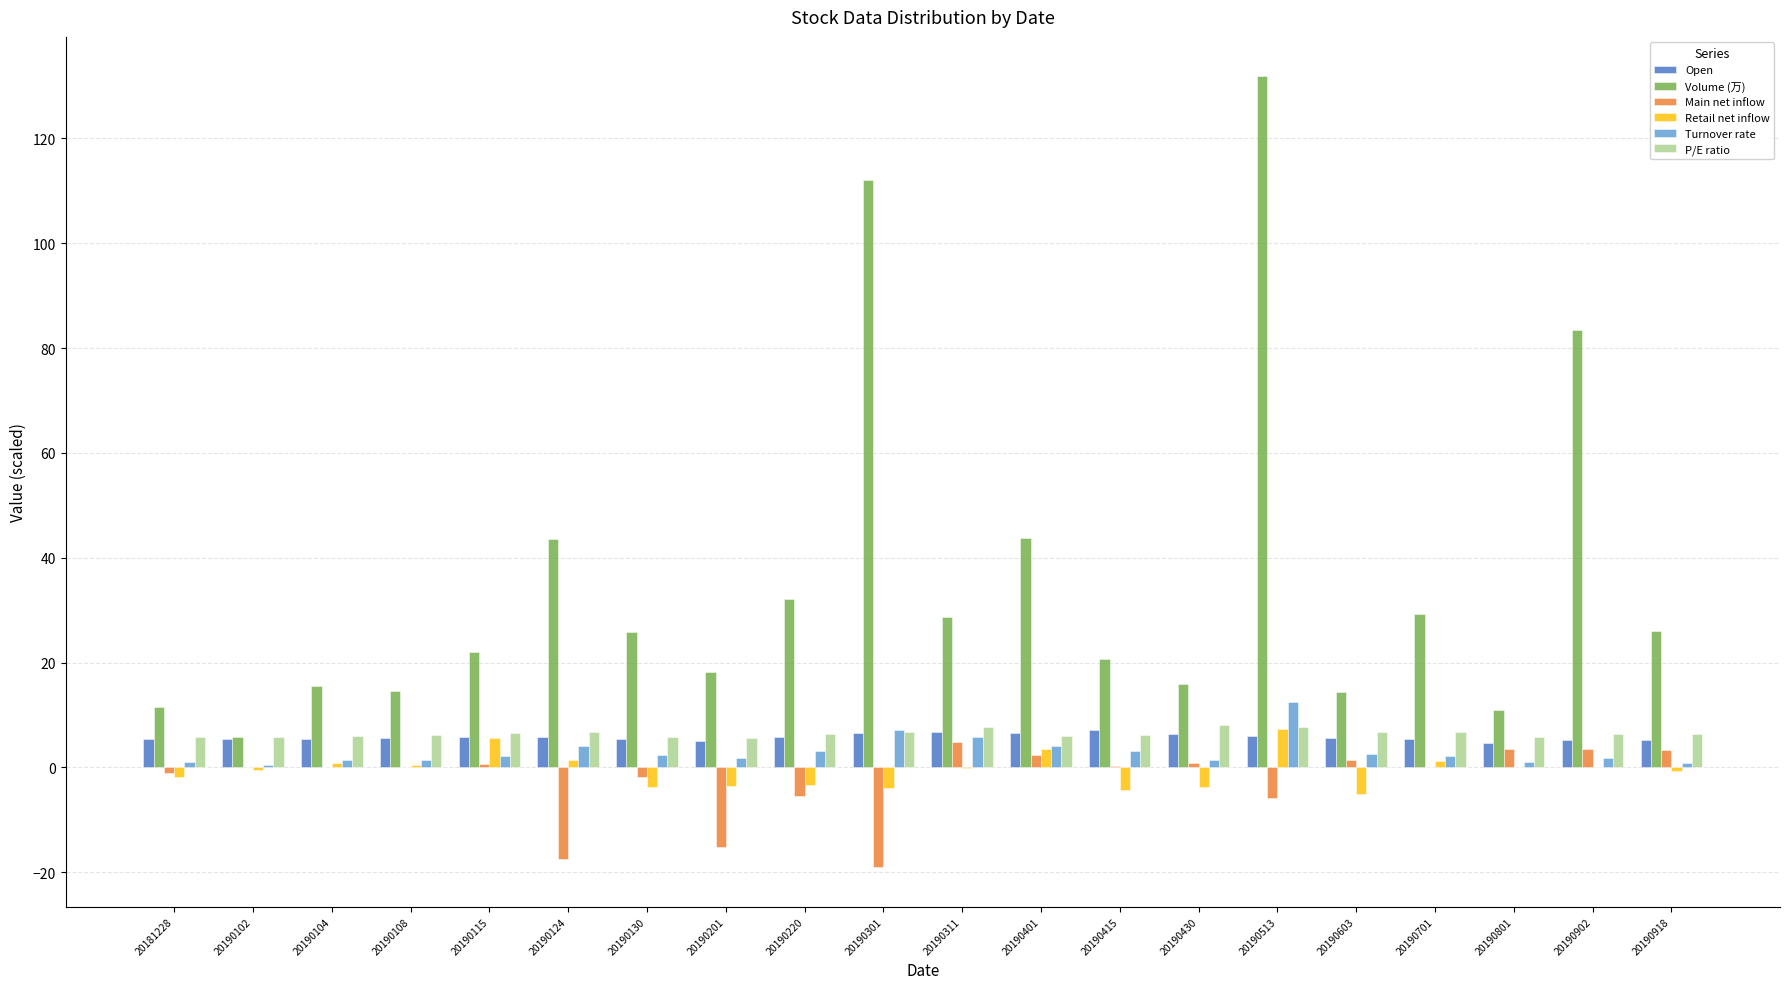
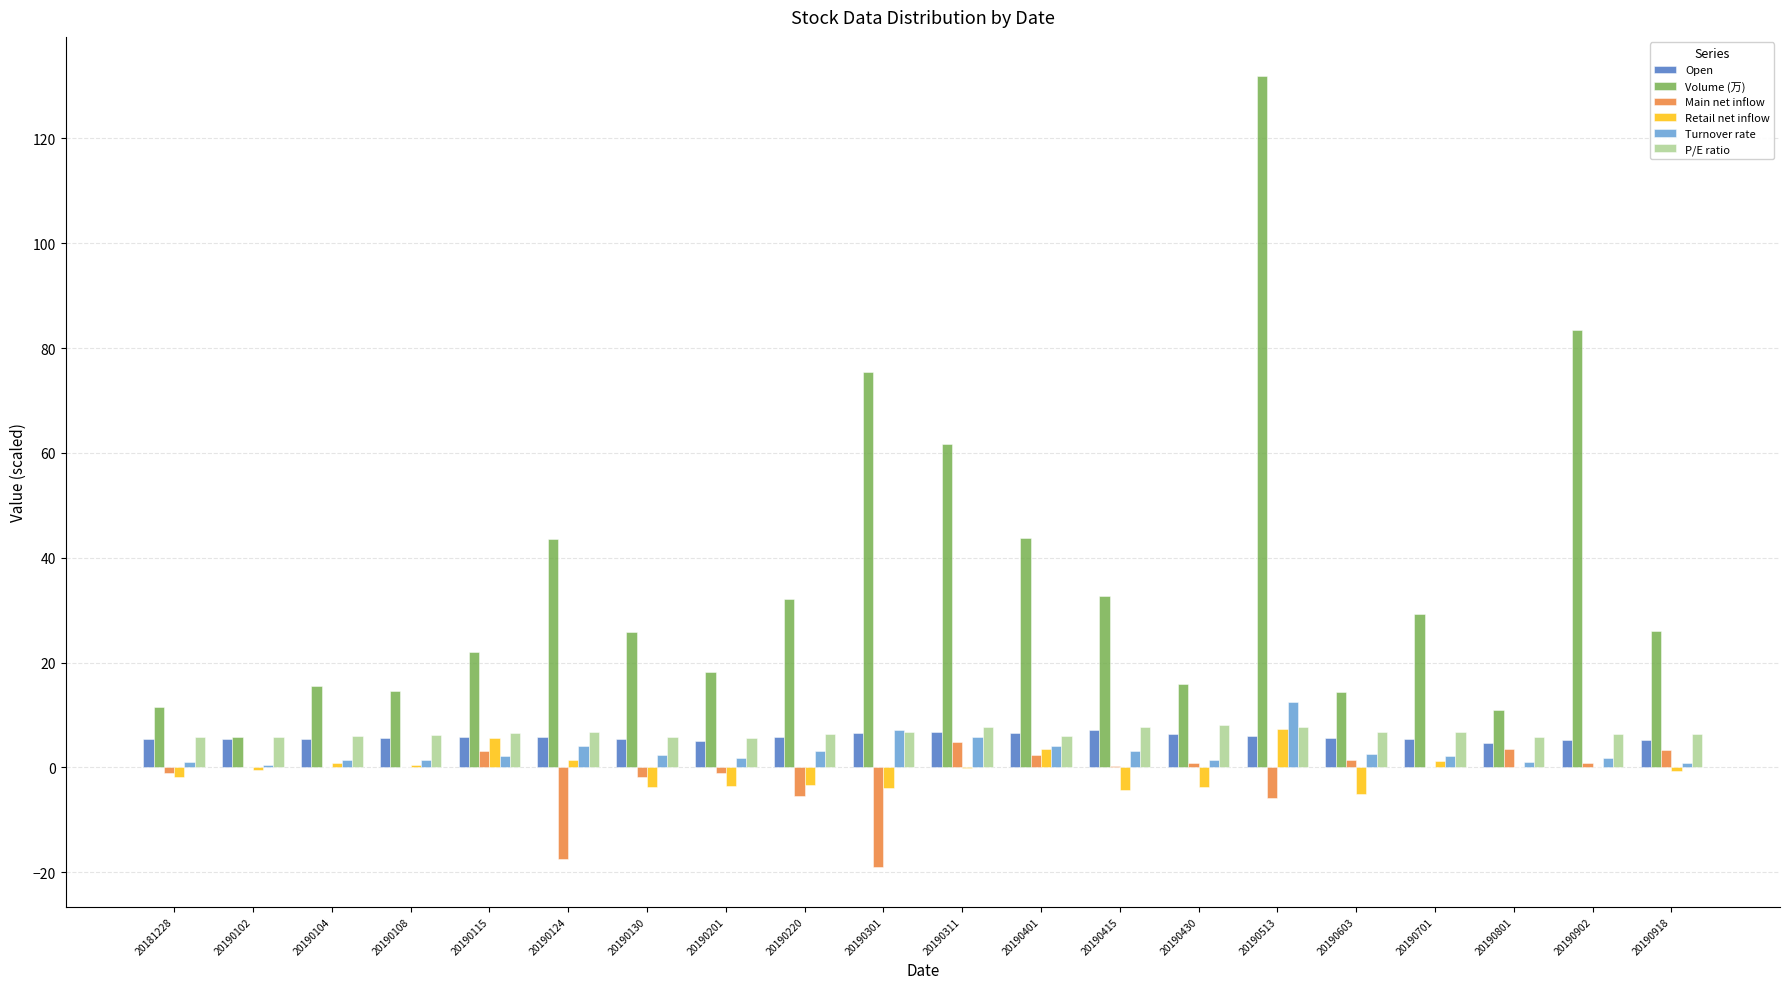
Main net inflow, 20190115: 1 -> 3
Main net inflow, 20190201: -15 -> -1
Volume (万), 20190301: 112 -> 75
Volume (万), 20190311: 29 -> 62
Volume (万), 20190415: 21 -> 33
P/E ratio, 20190415: 6 -> 8
Main net inflow, 20190902: 4 -> 1
